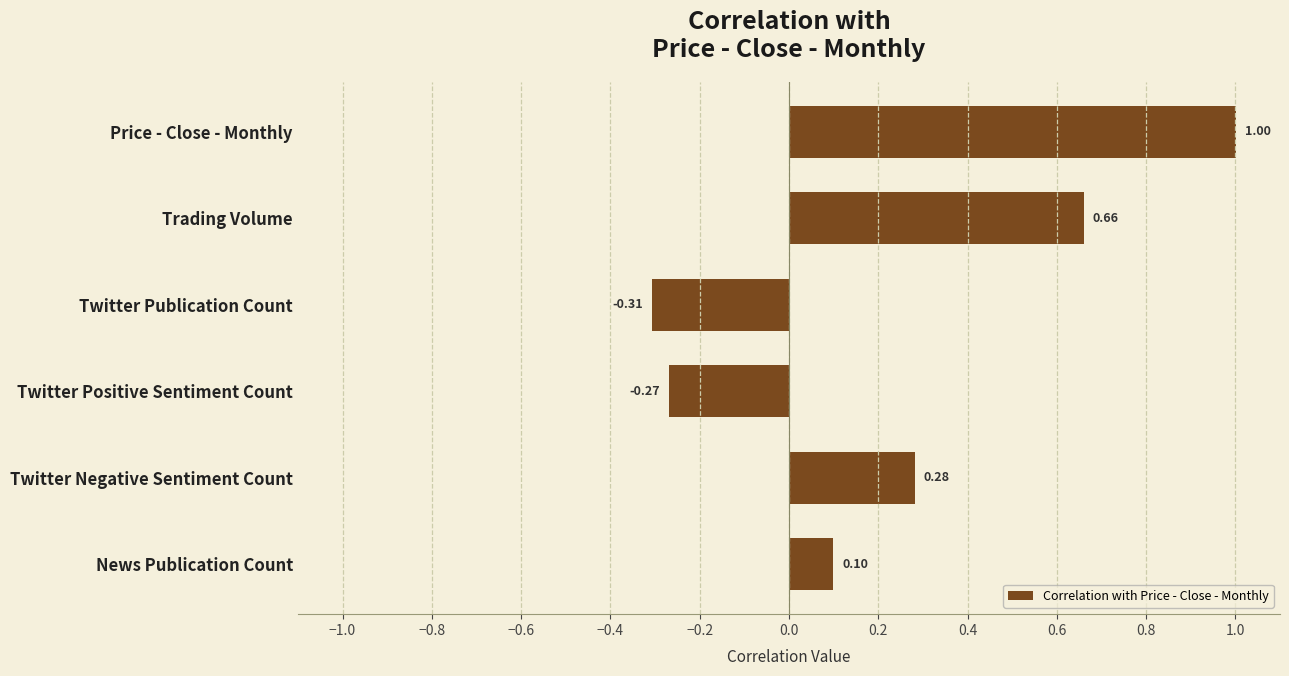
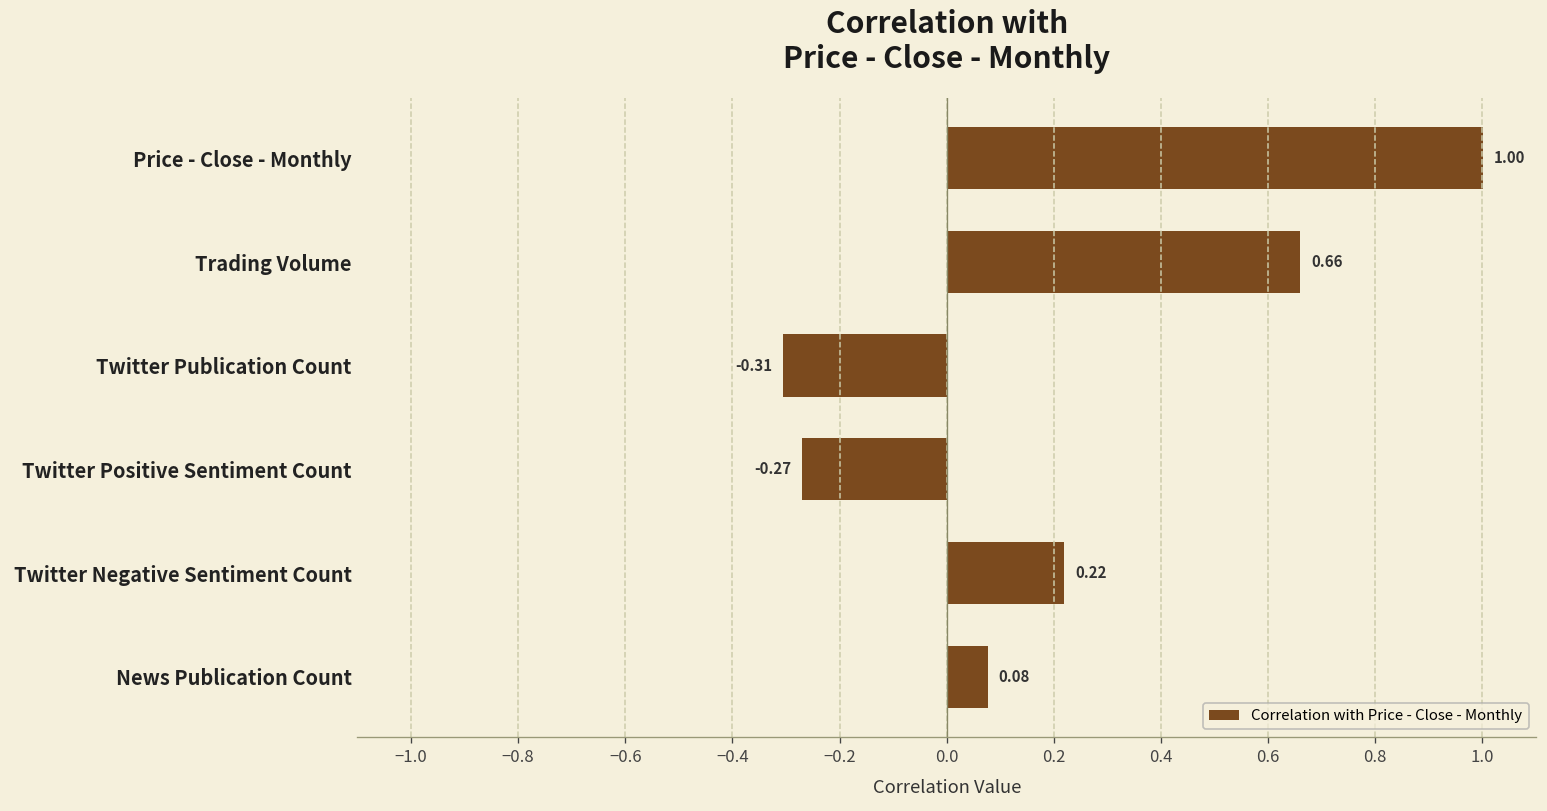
Twitter Negative Sentiment Count: 0.28 -> 0.22
News Publication Count: 0.10 -> 0.08
